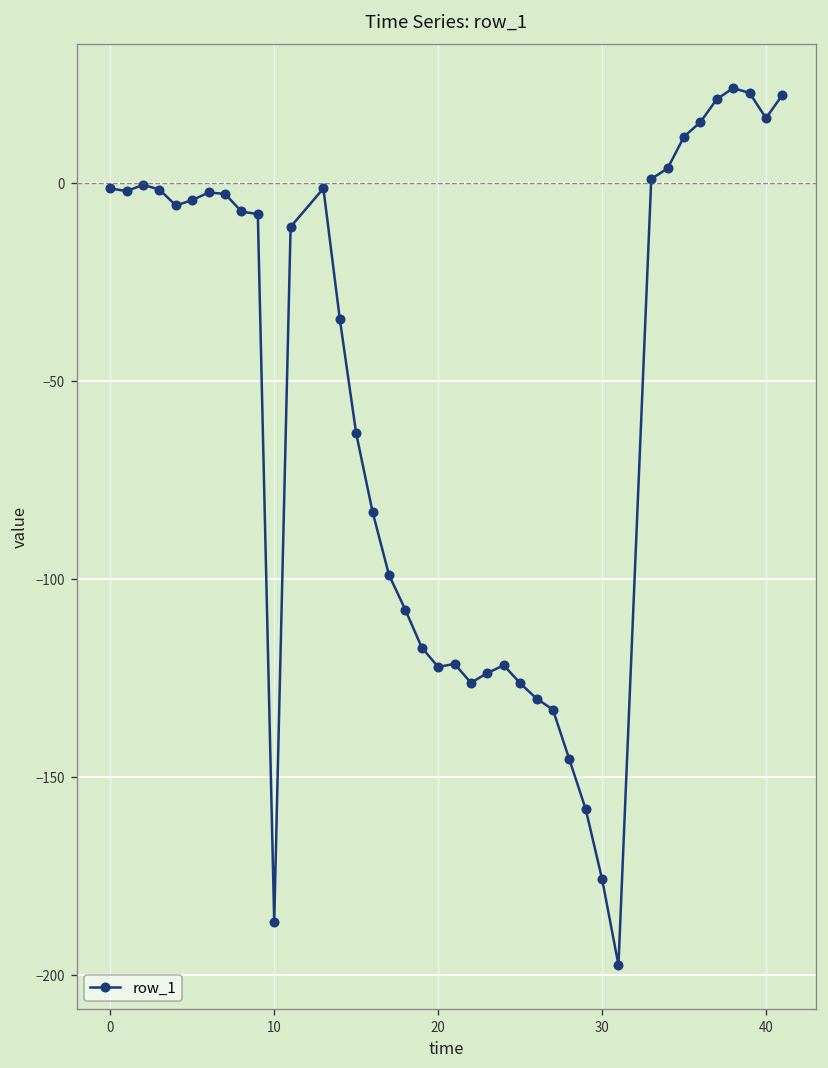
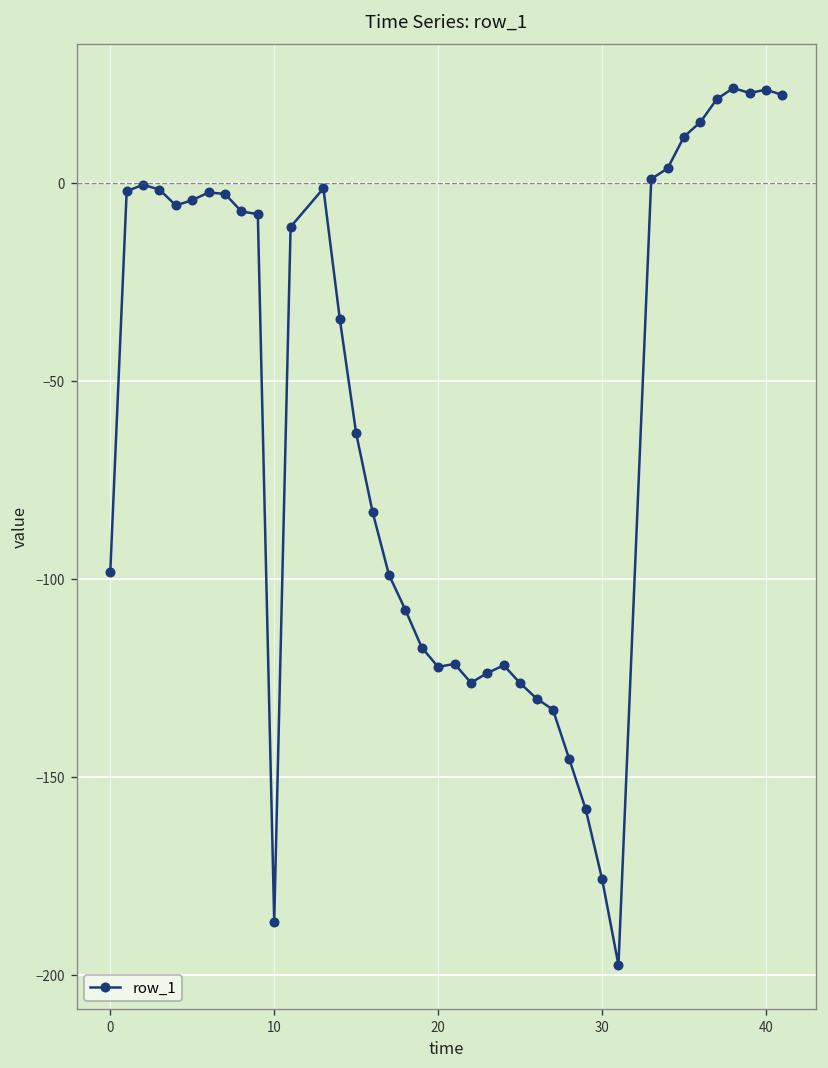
0: -1 -> -98
40: 16 -> 24
